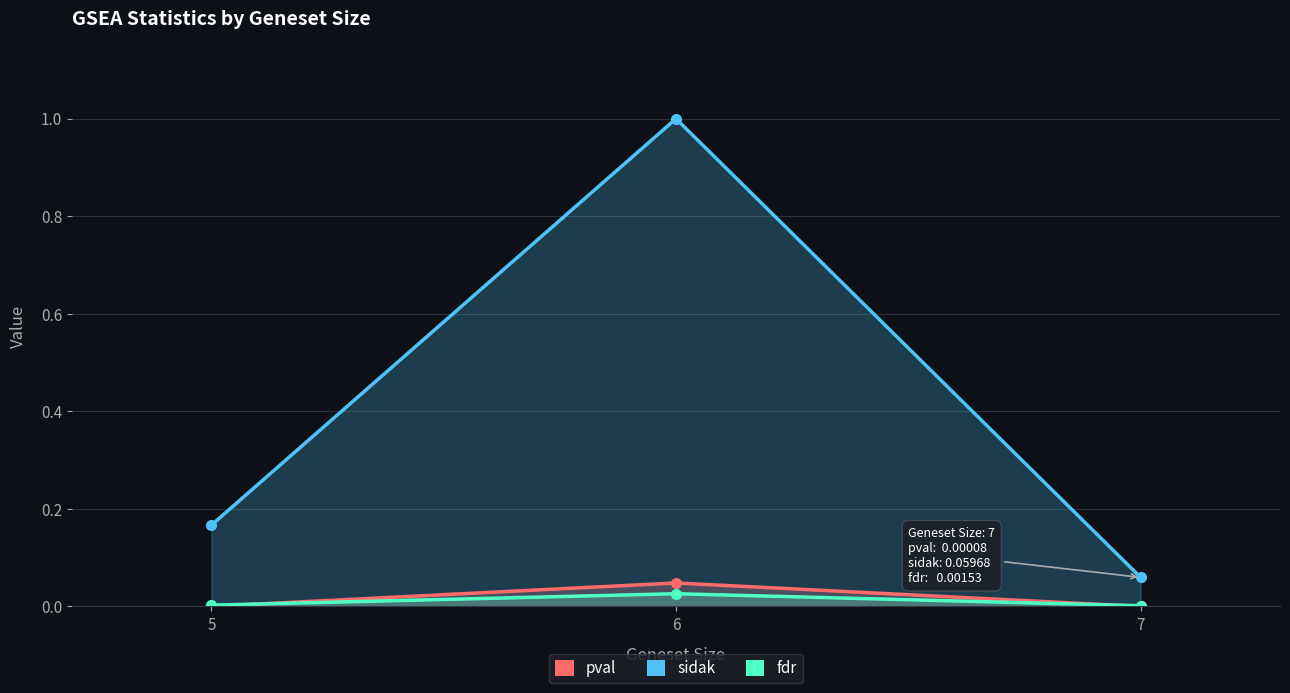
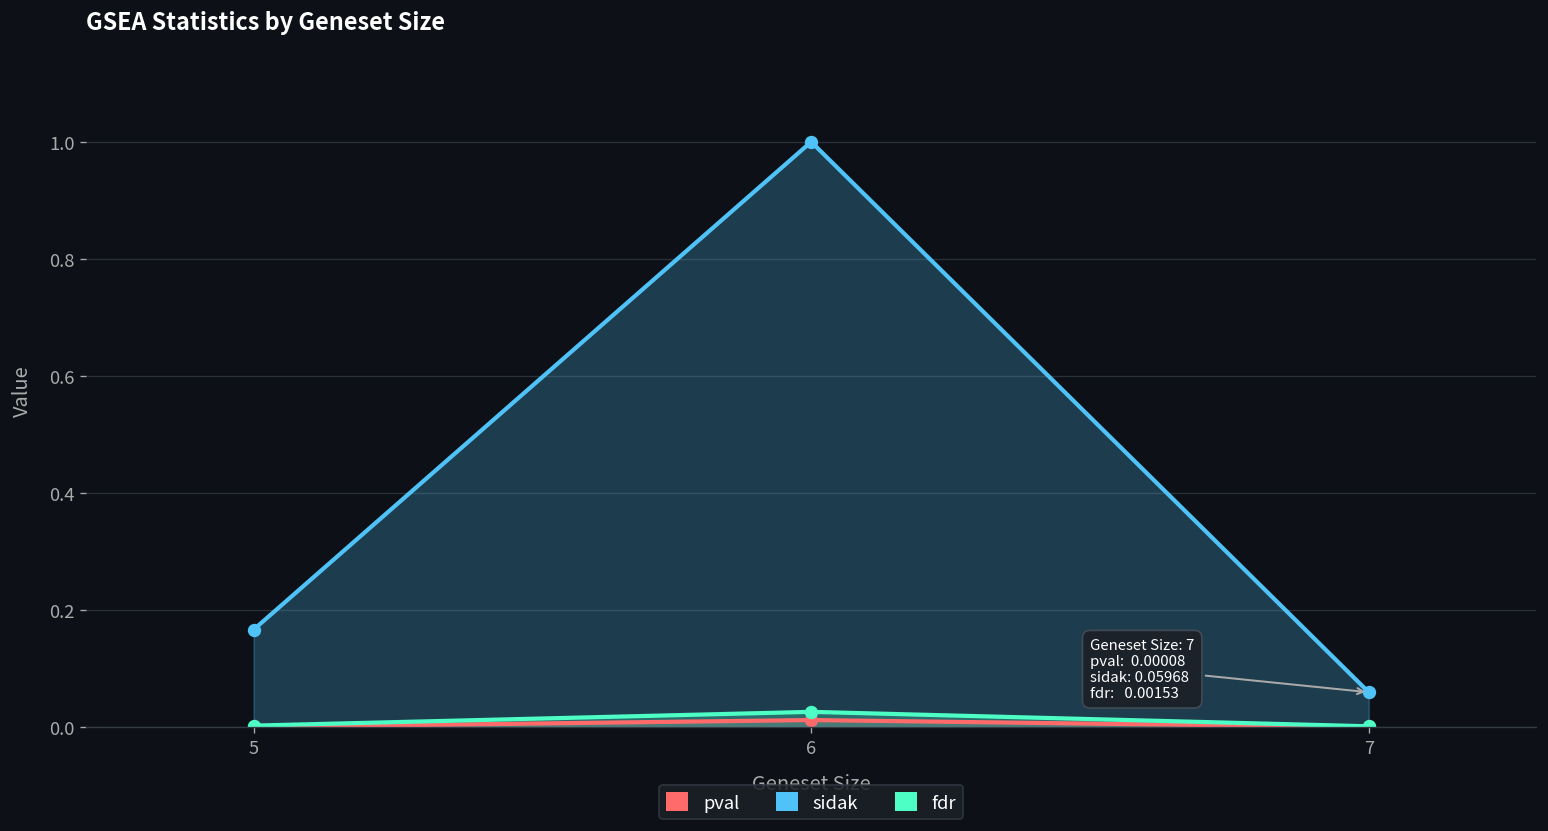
pval, 6: 0.05 -> 0.01
